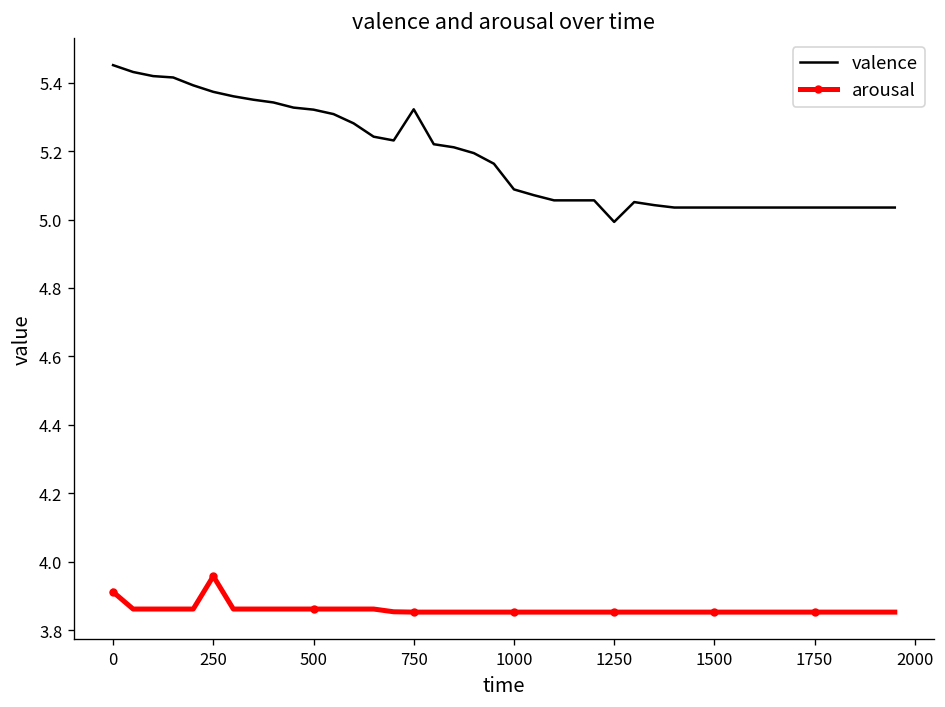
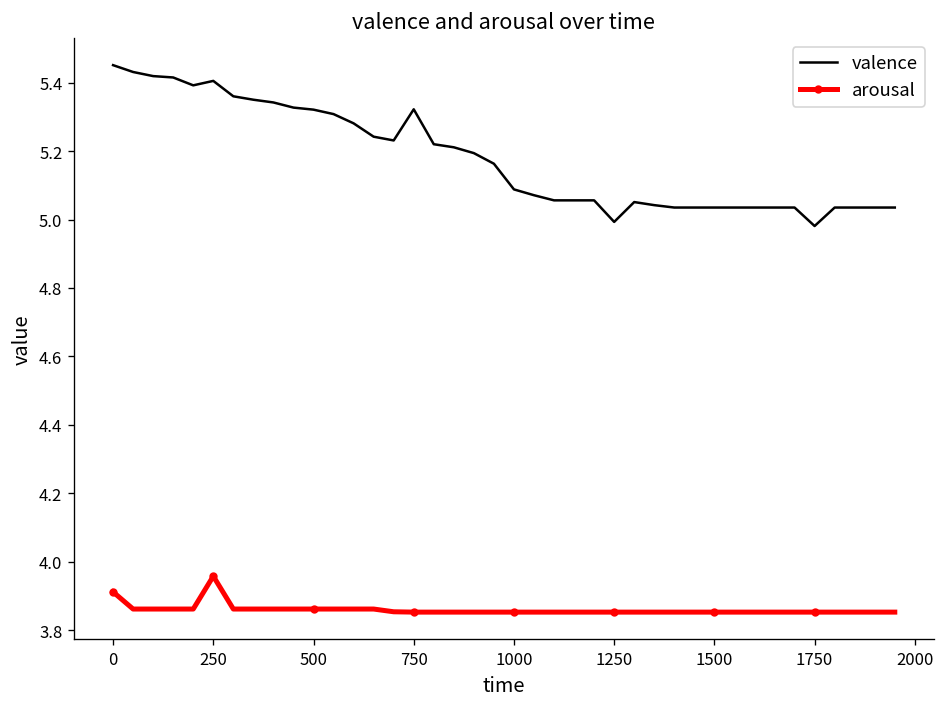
valence, 250: 5.37 -> 5.41
valence, 1750: 5.04 -> 4.98
